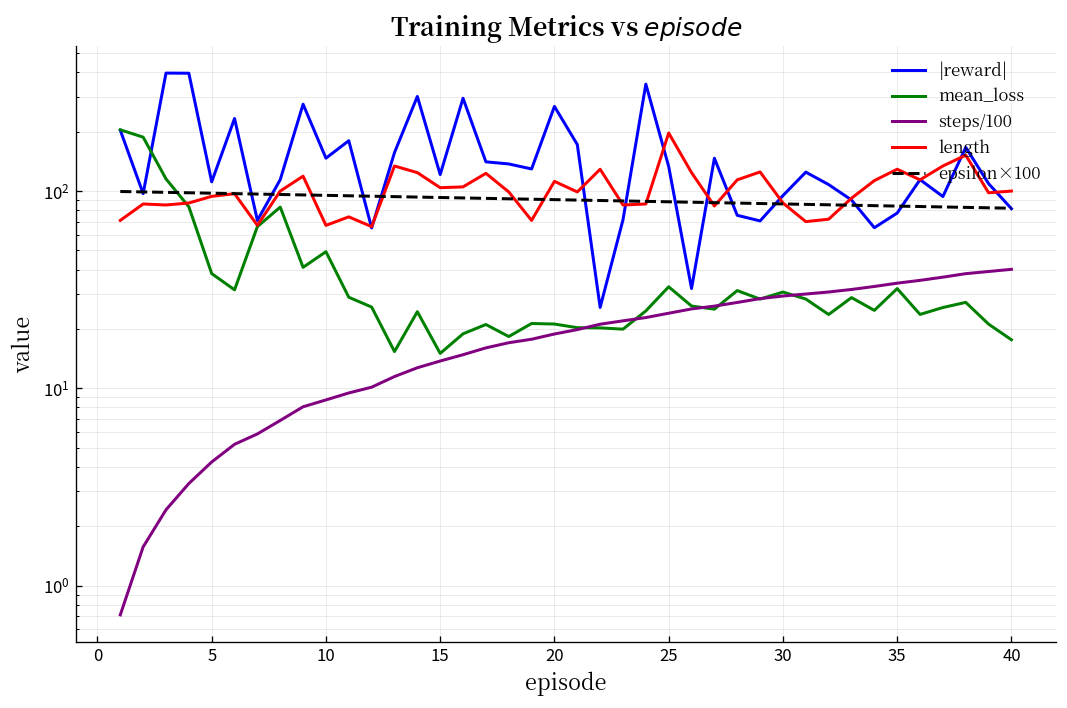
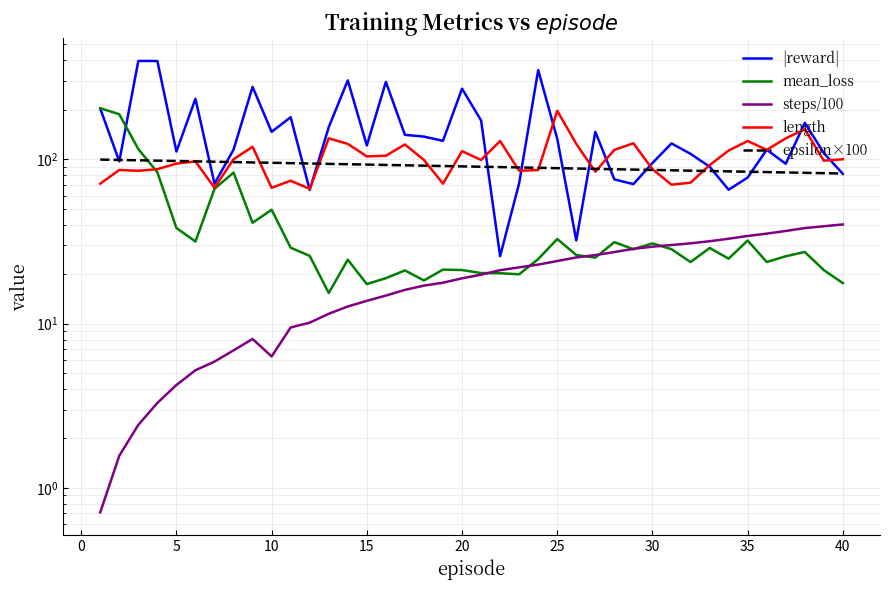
steps/100, 10: 9 -> 6.3
mean_loss, 15: 15 -> 17
